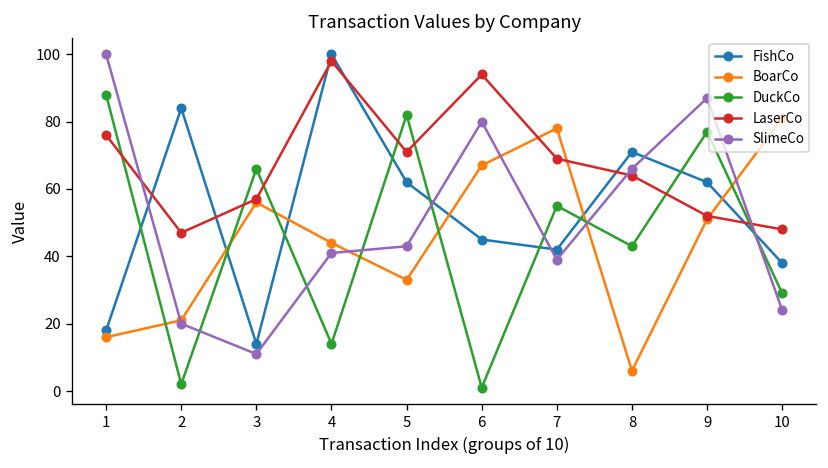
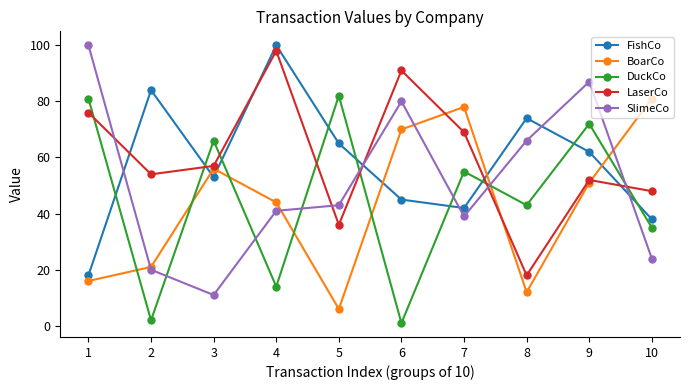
DuckCo, 1: 88 -> 81
LaserCo, 2: 47 -> 54
FishCo, 3: 14 -> 53
FishCo, 5: 62 -> 65
BoarCo, 5: 33 -> 6
LaserCo, 5: 71 -> 36
BoarCo, 6: 67 -> 70
LaserCo, 6: 94 -> 91
FishCo, 8: 71 -> 74
BoarCo, 8: 6 -> 12
LaserCo, 8: 64 -> 18
DuckCo, 9: 77 -> 72
DuckCo, 10: 29 -> 35
